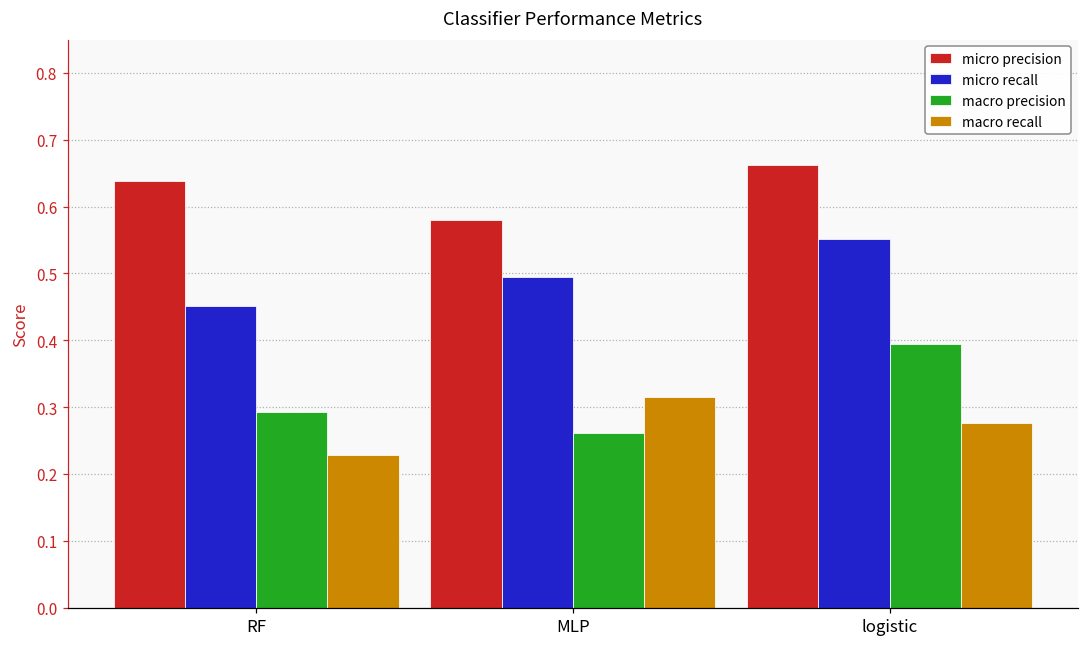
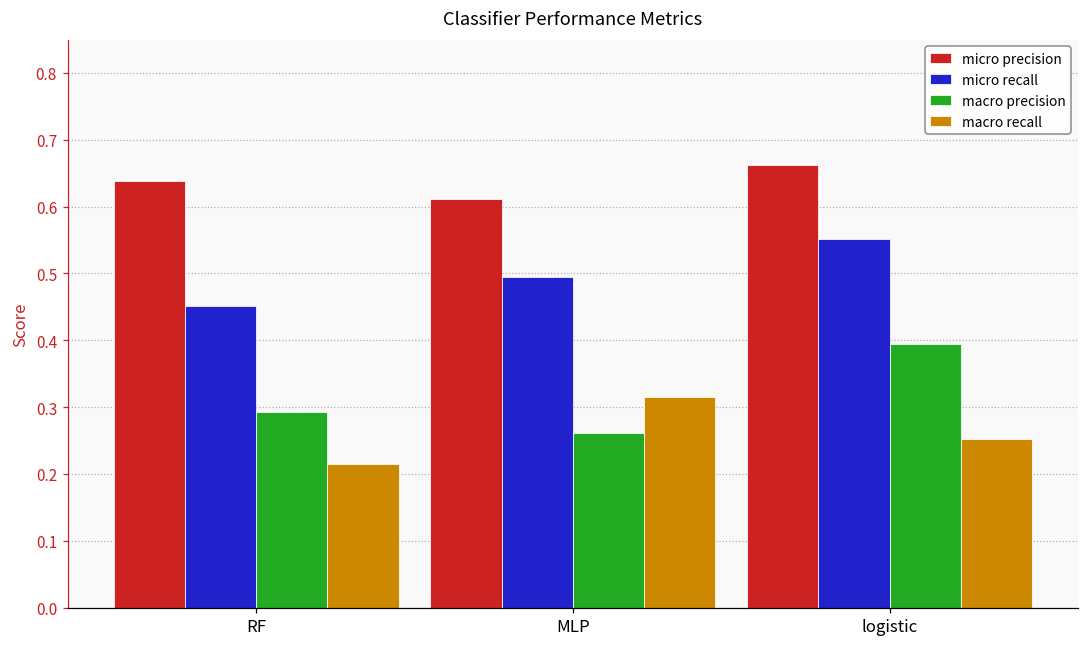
macro recall, RF: 0.23 -> 0.21
micro precision, MLP: 0.58 -> 0.61
macro recall, logistic: 0.28 -> 0.25
